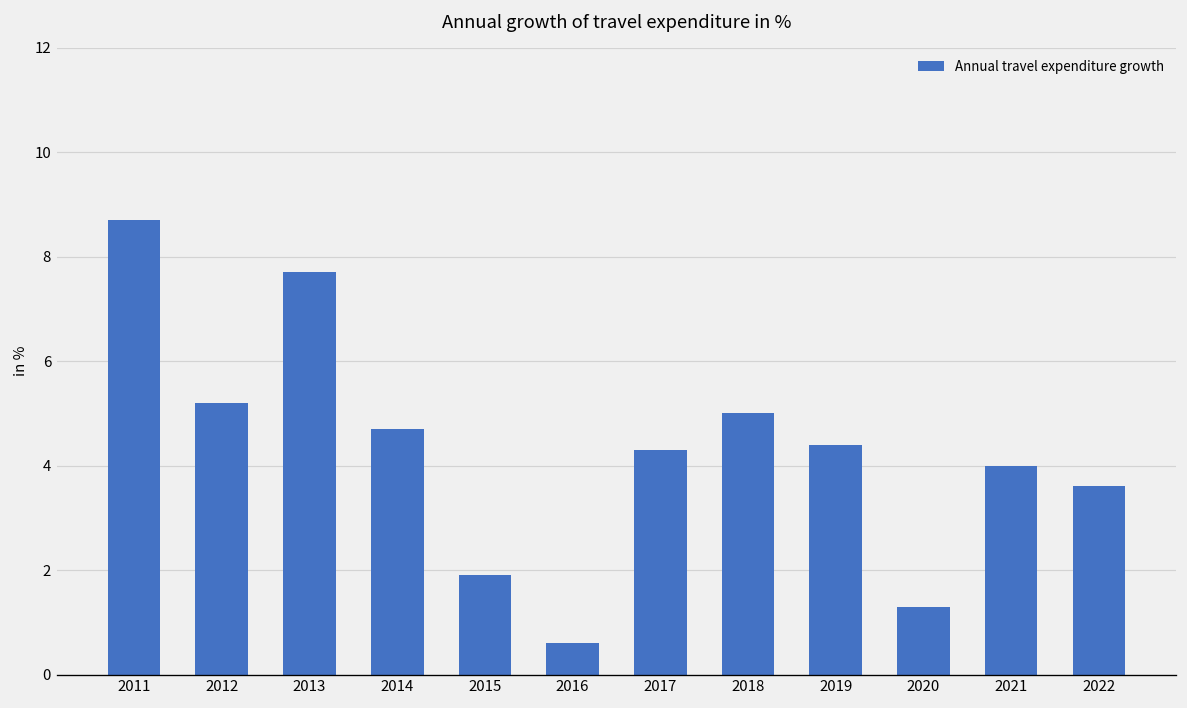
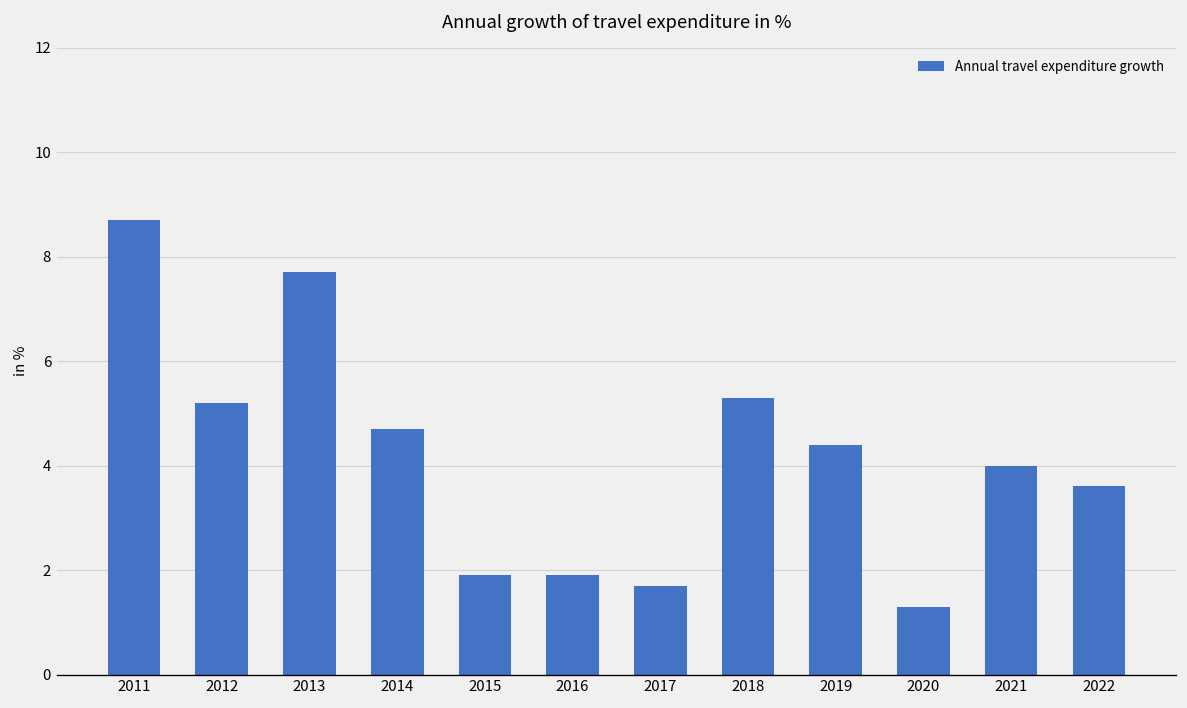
2016: 0.6 -> 1.9
2017: 4.3 -> 1.7
2018: 5.0 -> 5.3
